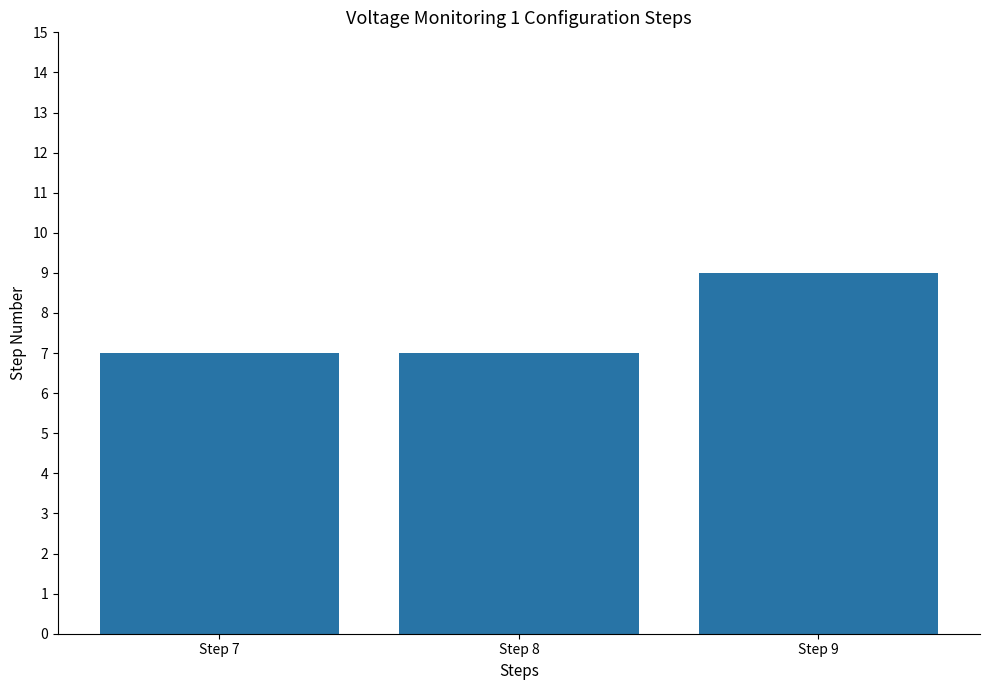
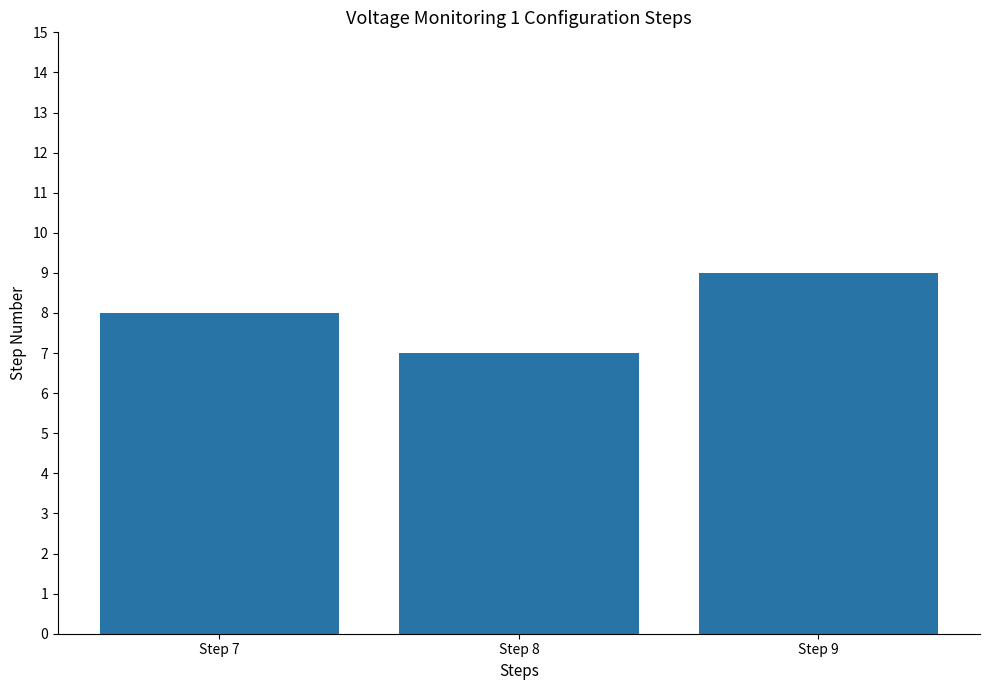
Step 7: 7 -> 8
